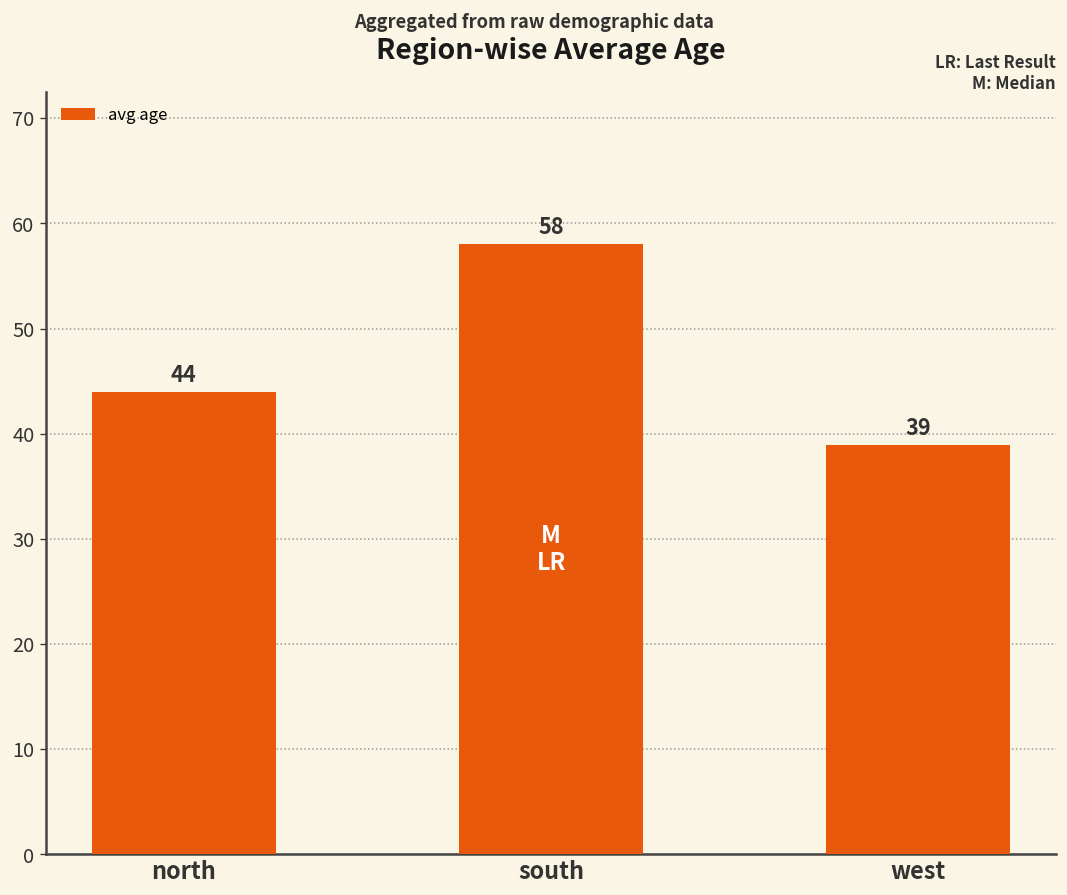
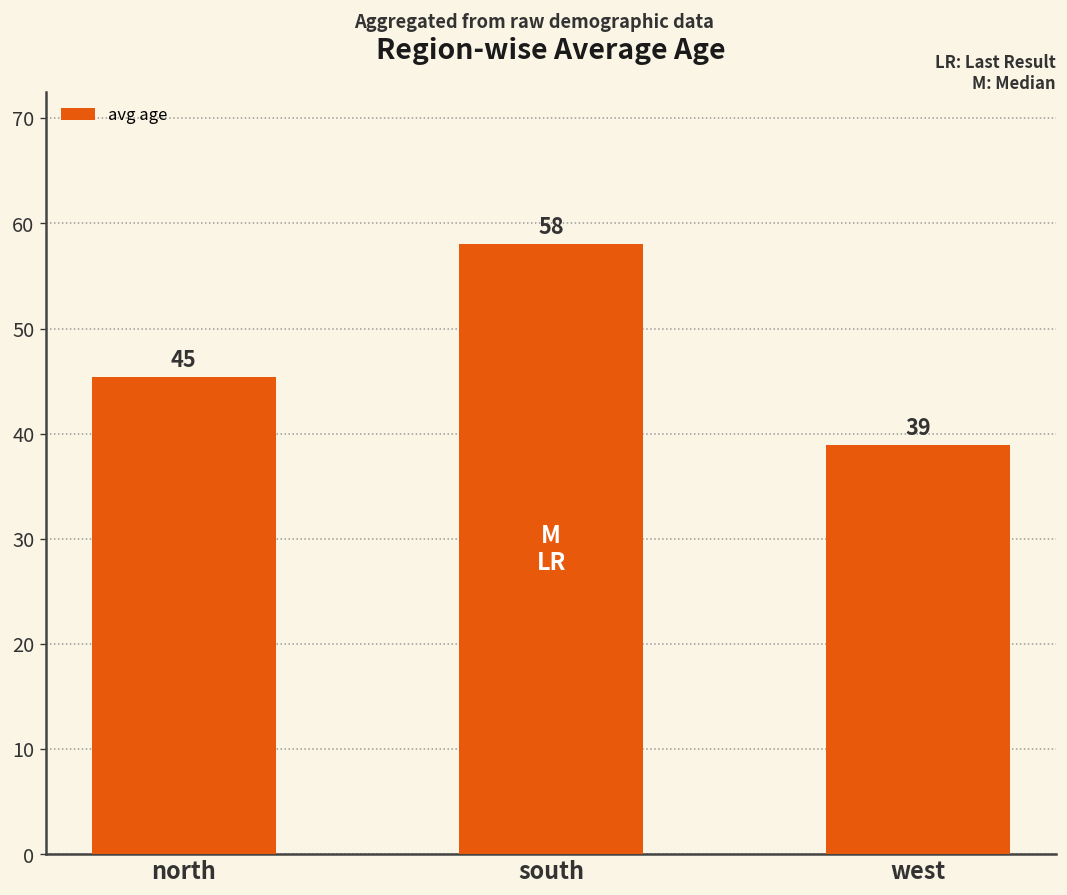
north: 44 -> 45
